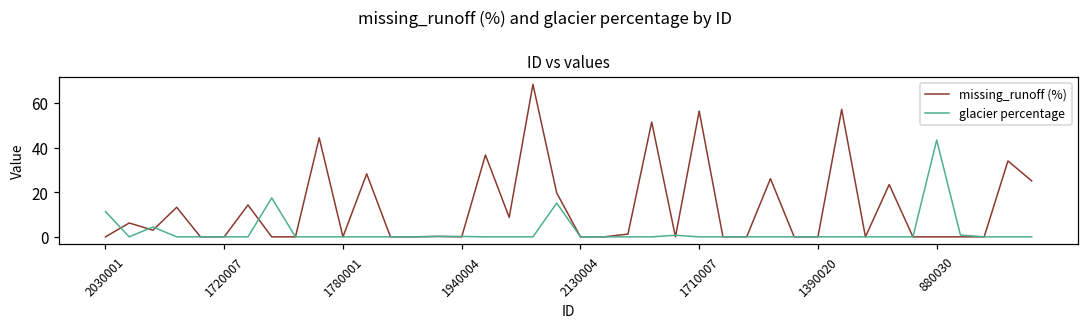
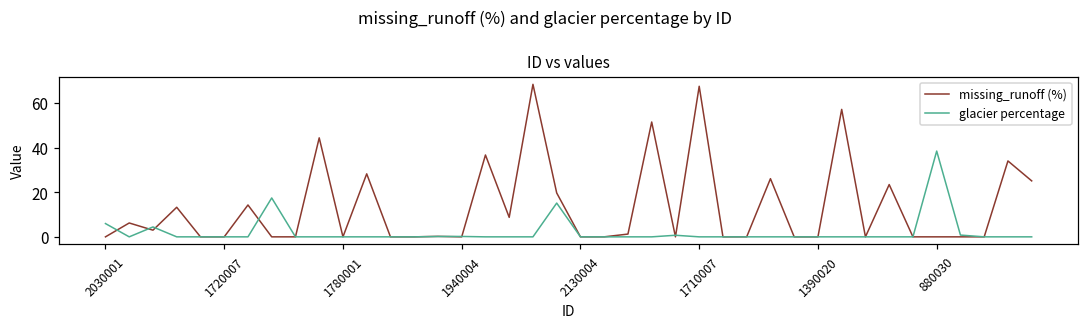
glacier percentage, 2030001: 11 -> 6
missing_runoff (%), 1710007: 56 -> 67
glacier percentage, 880030: 43 -> 38
